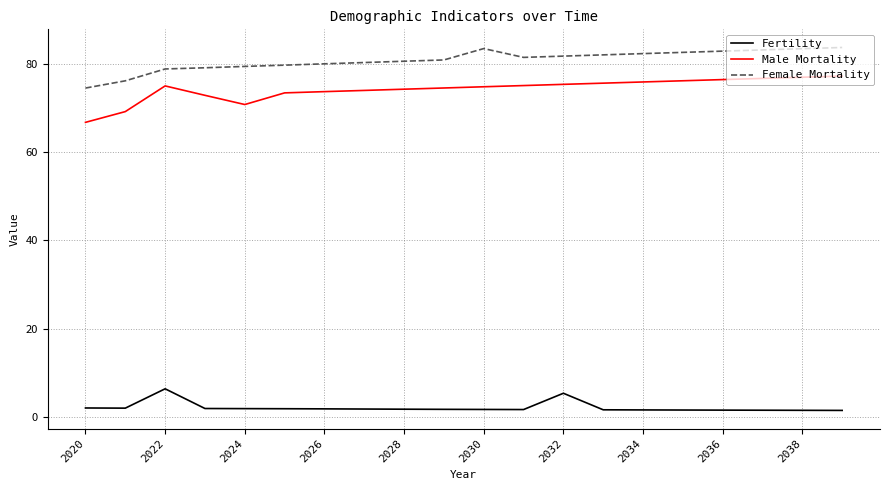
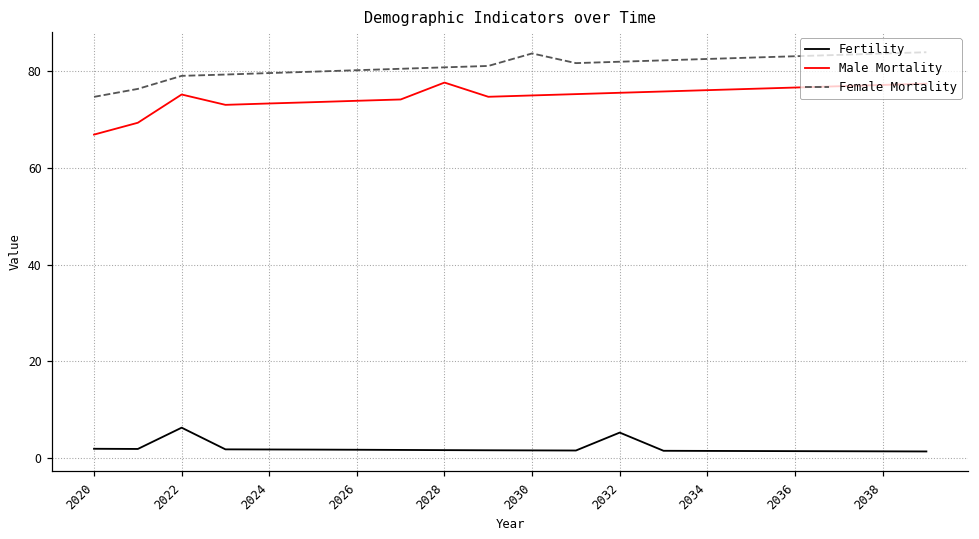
Male Mortality, 2024: 71 -> 73
Male Mortality, 2028: 74 -> 78
